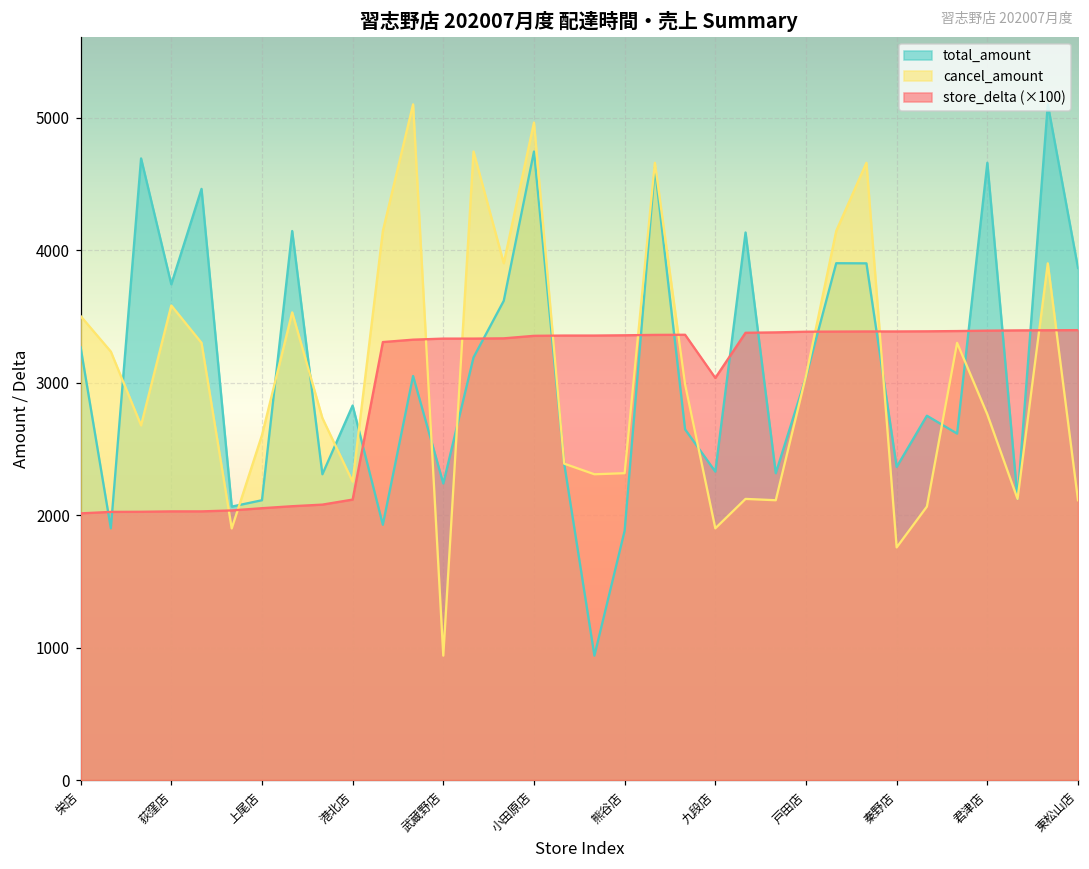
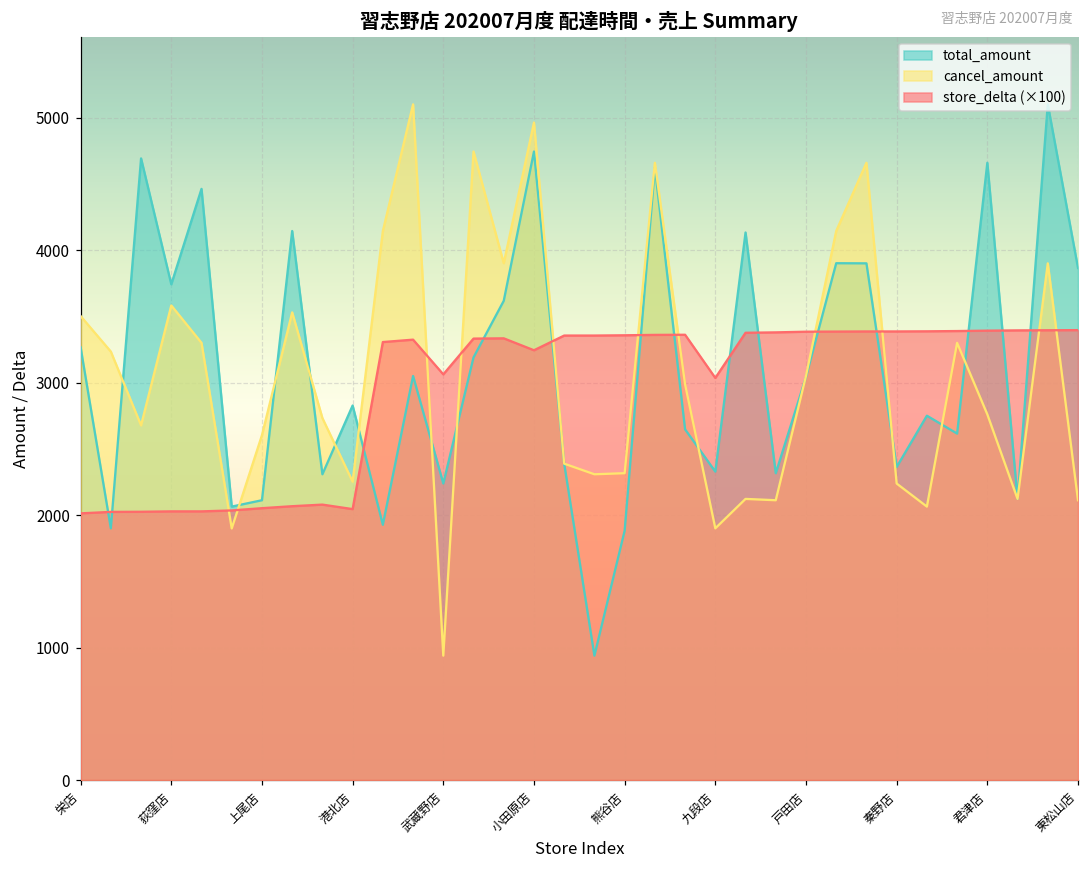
store_delta (×100), 港北店: 2120 -> 2050
store_delta (×100), 武蔵野店: 3330 -> 3060
store_delta (×100), 小田原店: 3350 -> 3240
cancel_amount, 秦野店: 1760 -> 2240
